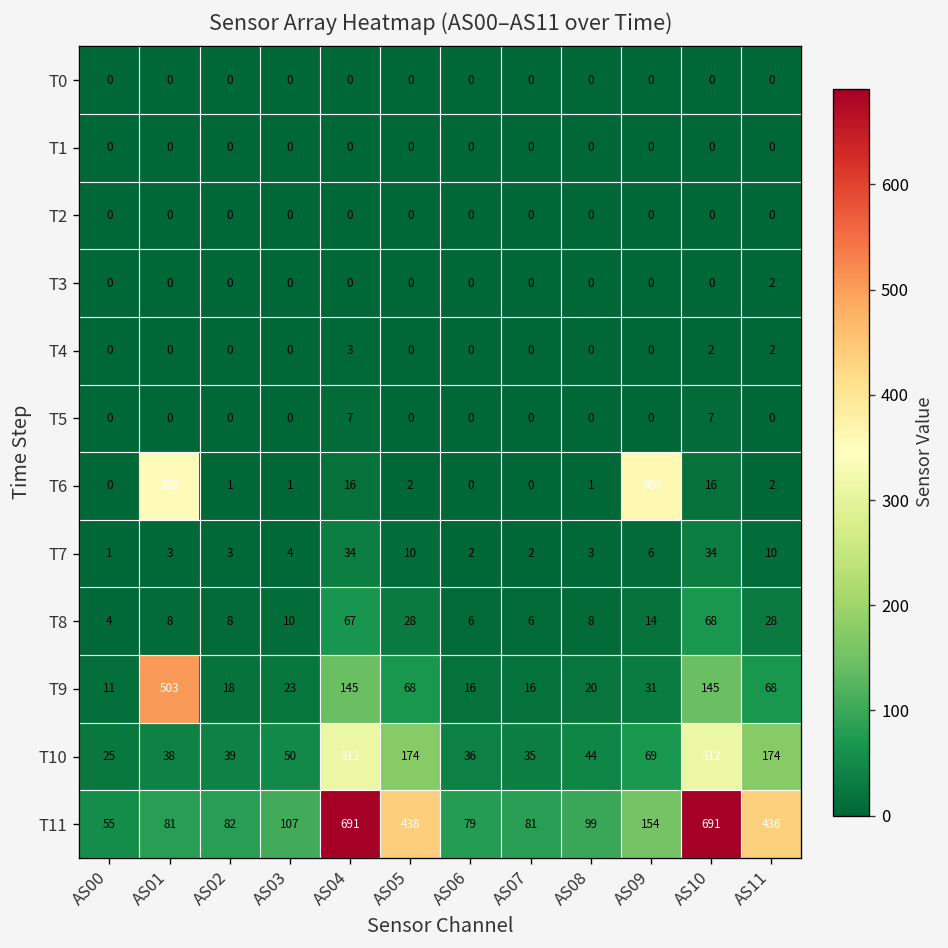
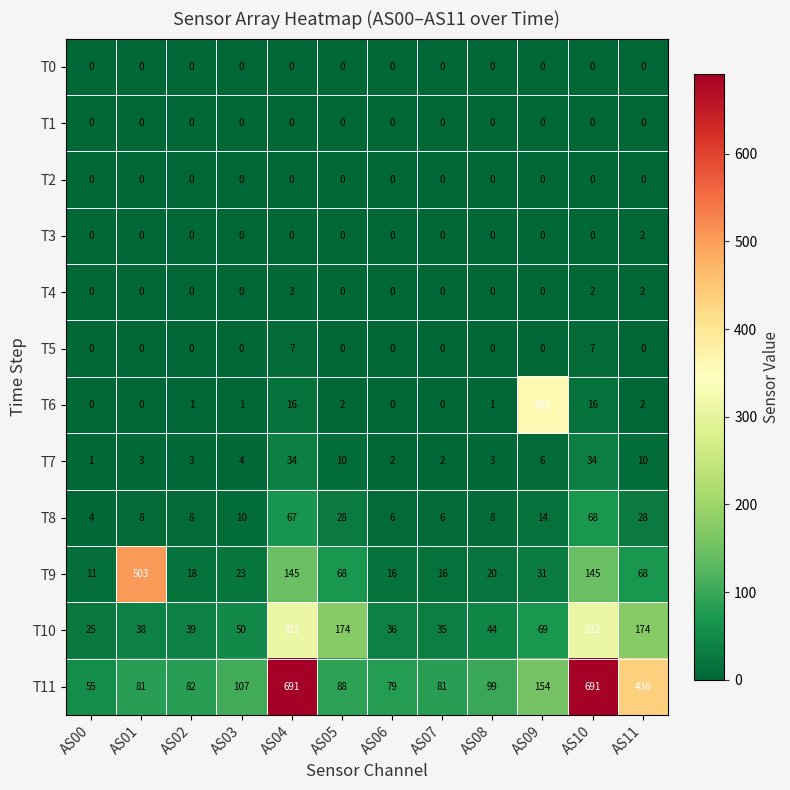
T6, AS01: 352 -> 0
T11, AS05: 438 -> 88
